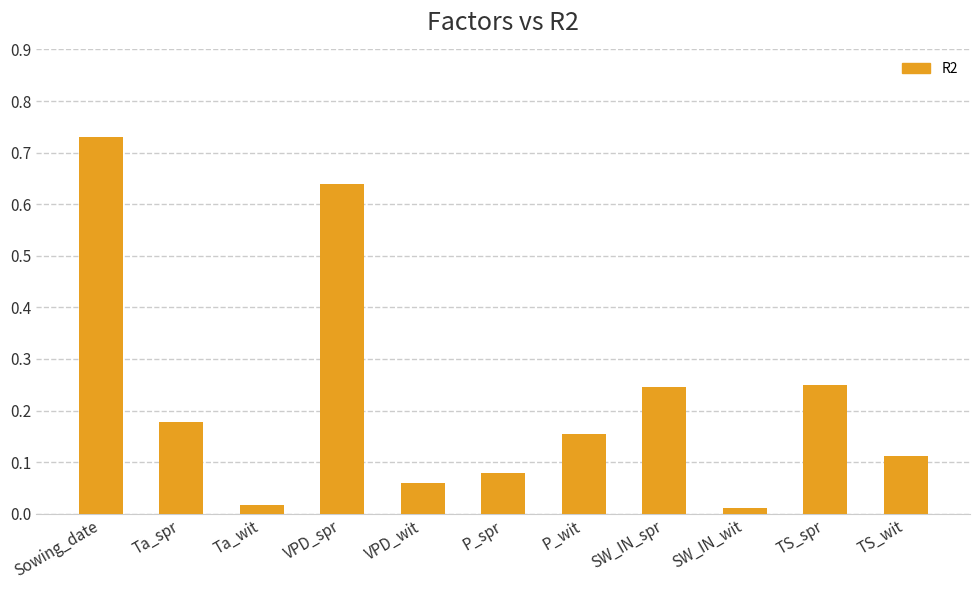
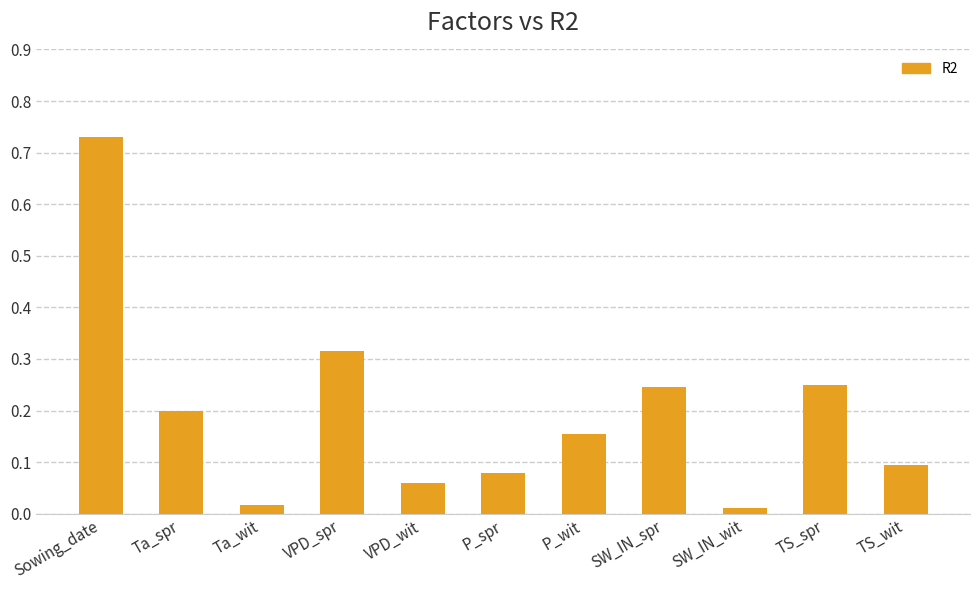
Ta_spr: 0.18 -> 0.20
VPD_spr: 0.64 -> 0.32
TS_wit: 0.11 -> 0.09
